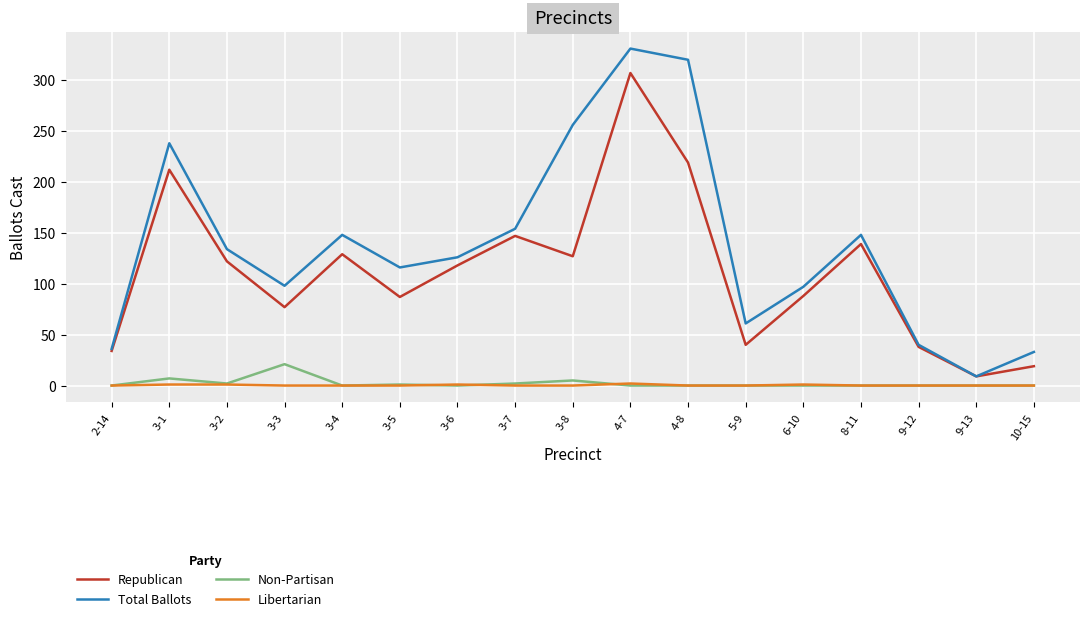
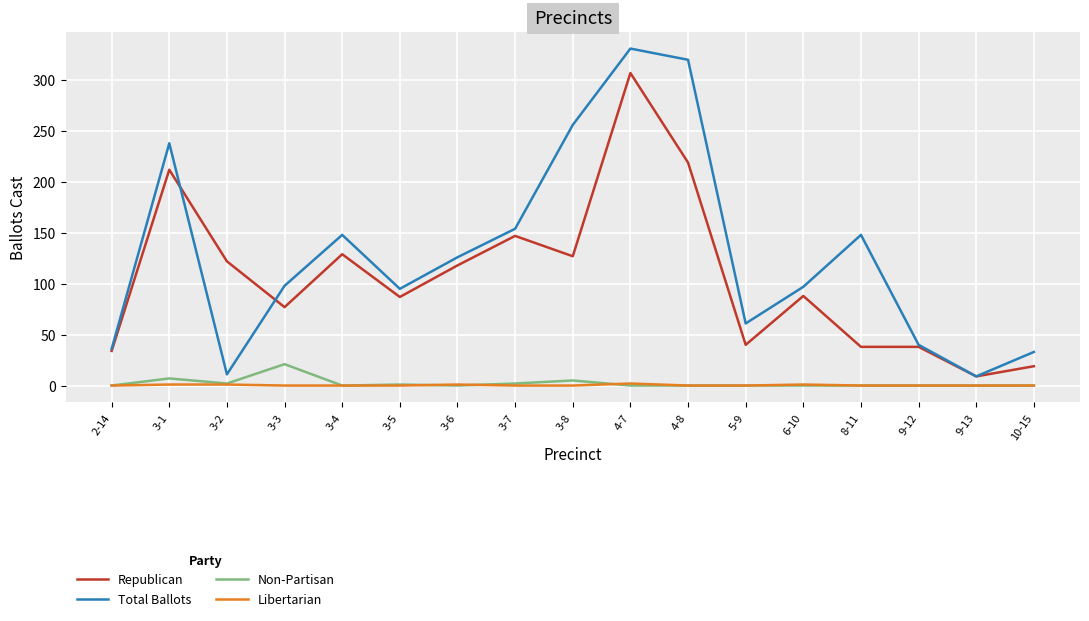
Total Ballots, 3-2: 134 -> 11
Total Ballots, 3-5: 116 -> 95
Republican, 8-11: 139 -> 38
